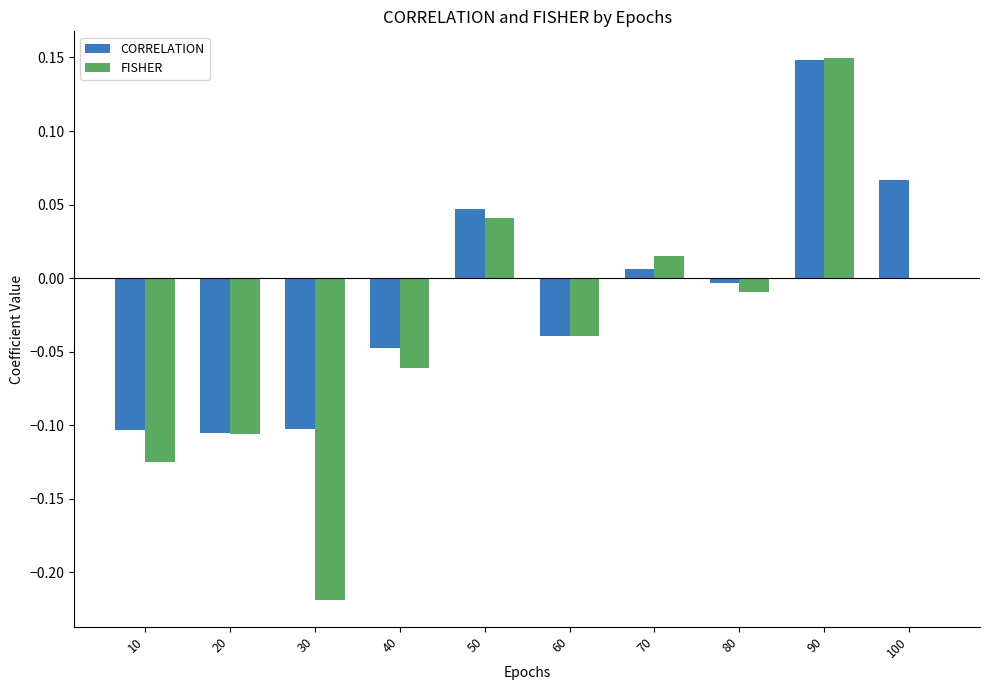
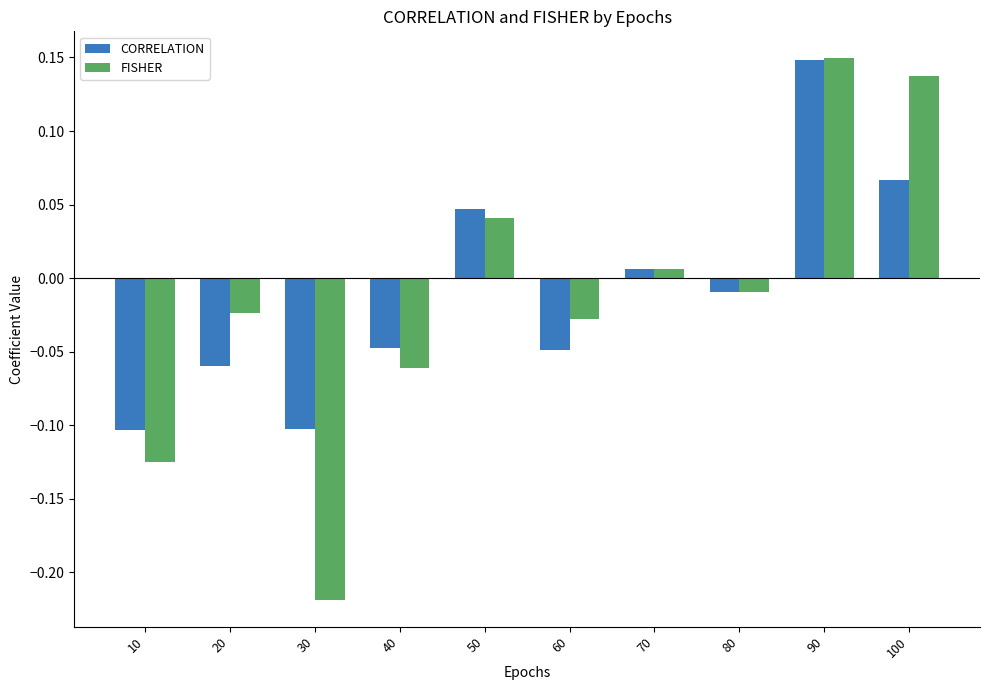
CORRELATION, 20: -0.106 -> -0.060
FISHER, 20: -0.106 -> -0.024
CORRELATION, 60: -0.039 -> -0.049
FISHER, 60: -0.039 -> -0.028
FISHER, 70: 0.015 -> 0.006
CORRELATION, 80: -0.004 -> -0.010
FISHER, 100: 0.000 -> 0.137
